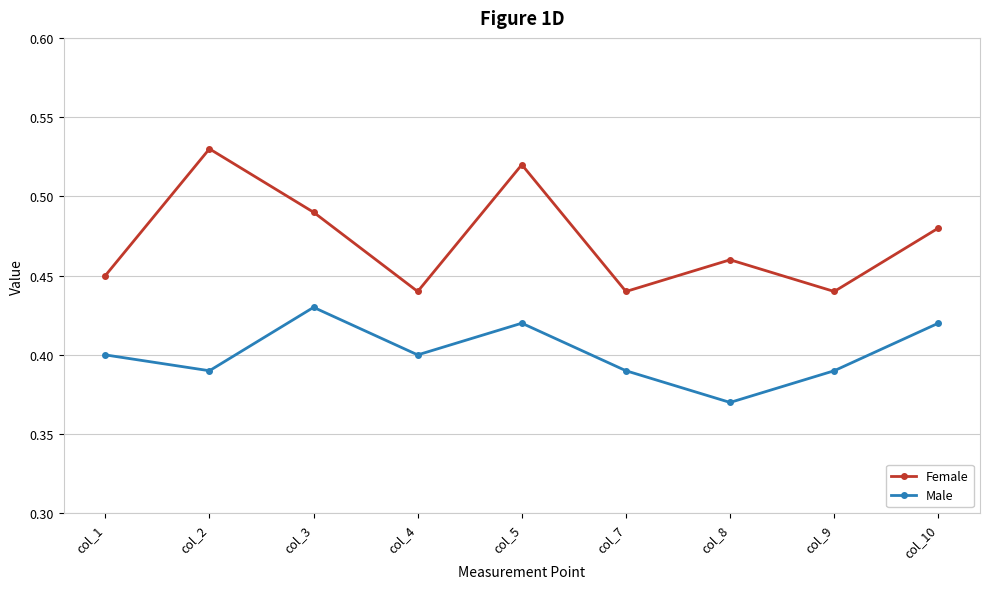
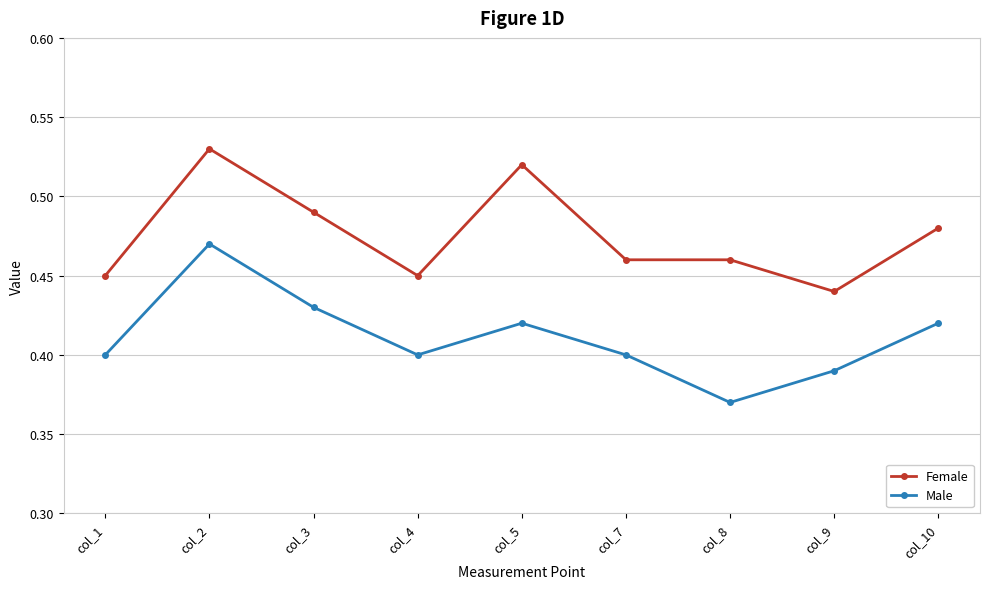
Male, col_2: 0.39 -> 0.47
Female, col_4: 0.44 -> 0.45
Female, col_7: 0.44 -> 0.46
Male, col_7: 0.39 -> 0.40
